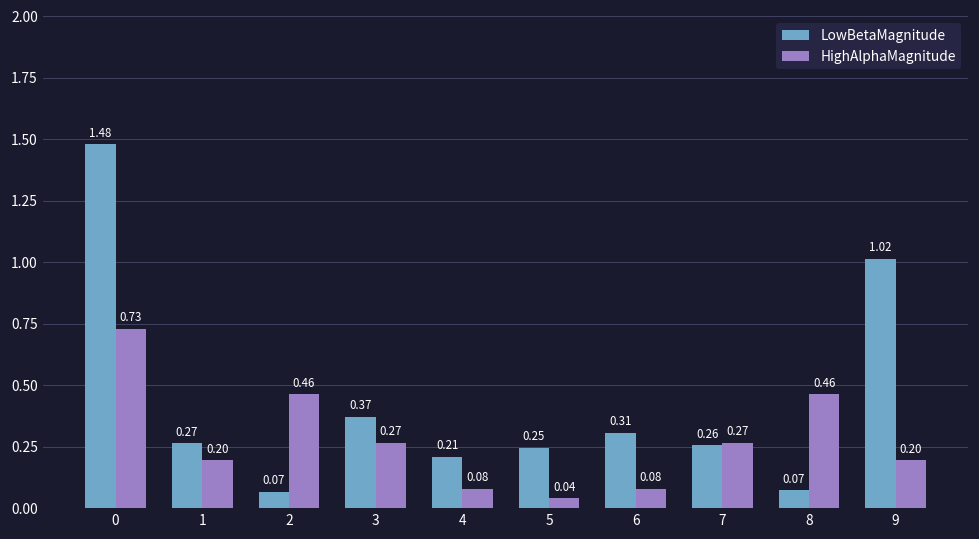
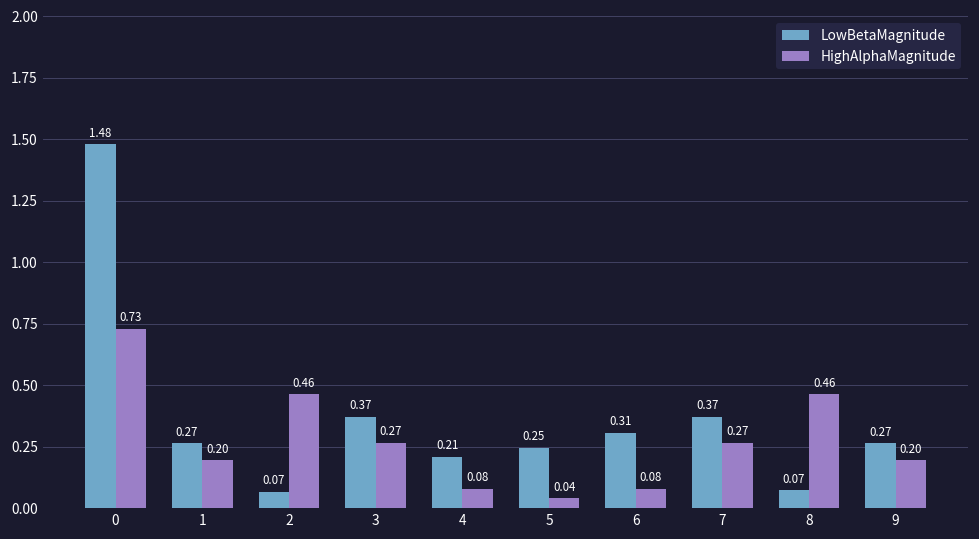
LowBetaMagnitude, 7: 0.26 -> 0.37
LowBetaMagnitude, 9: 1.02 -> 0.27
